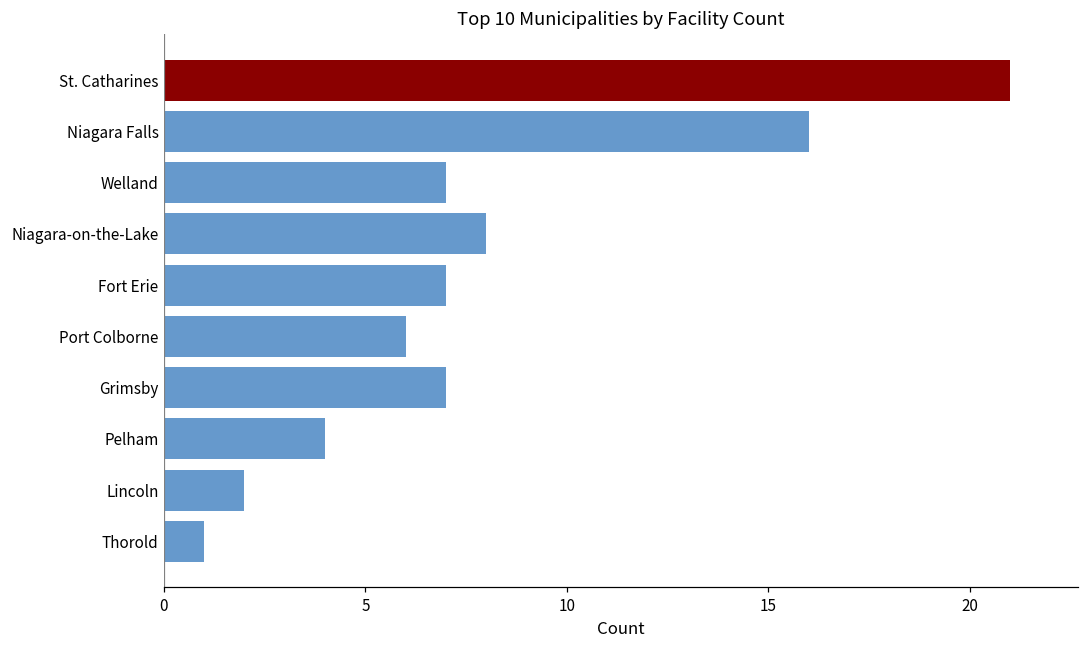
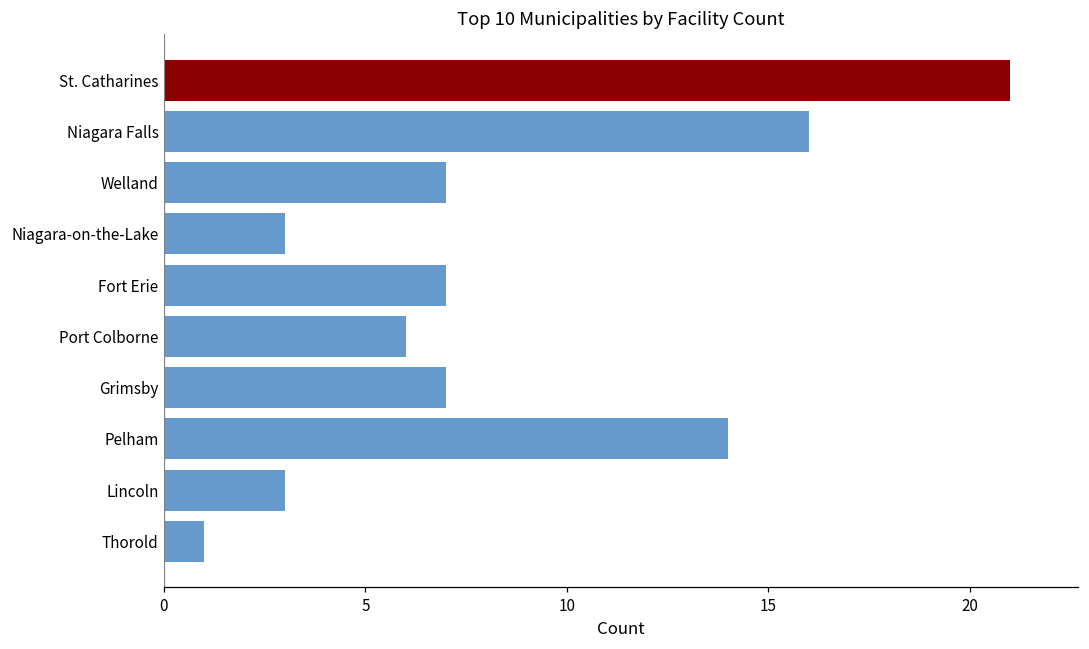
Niagara-on-the-Lake: 8 -> 3
Pelham: 4 -> 14
Lincoln: 2 -> 3
